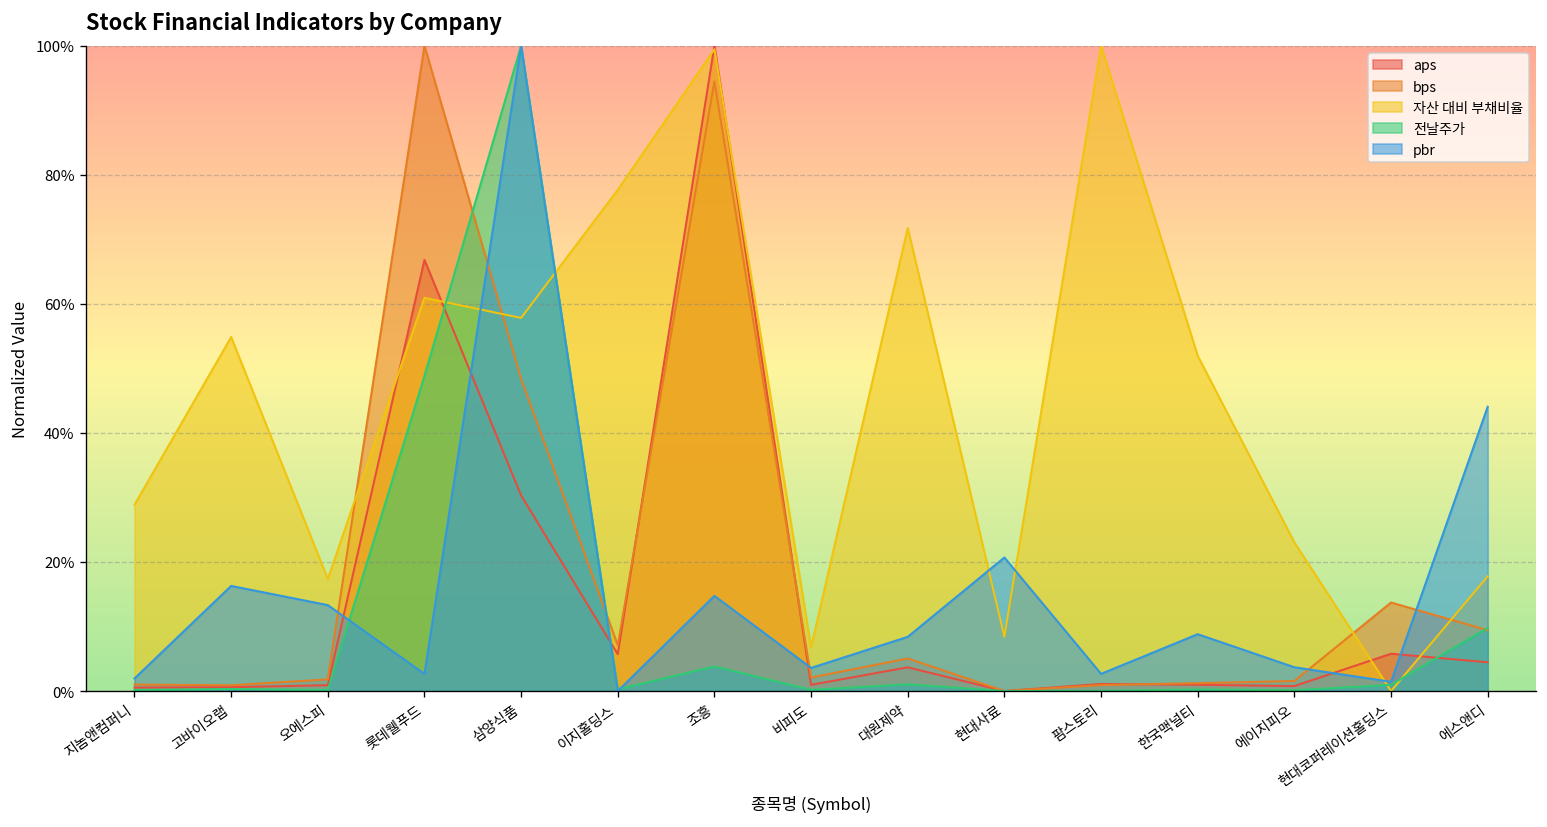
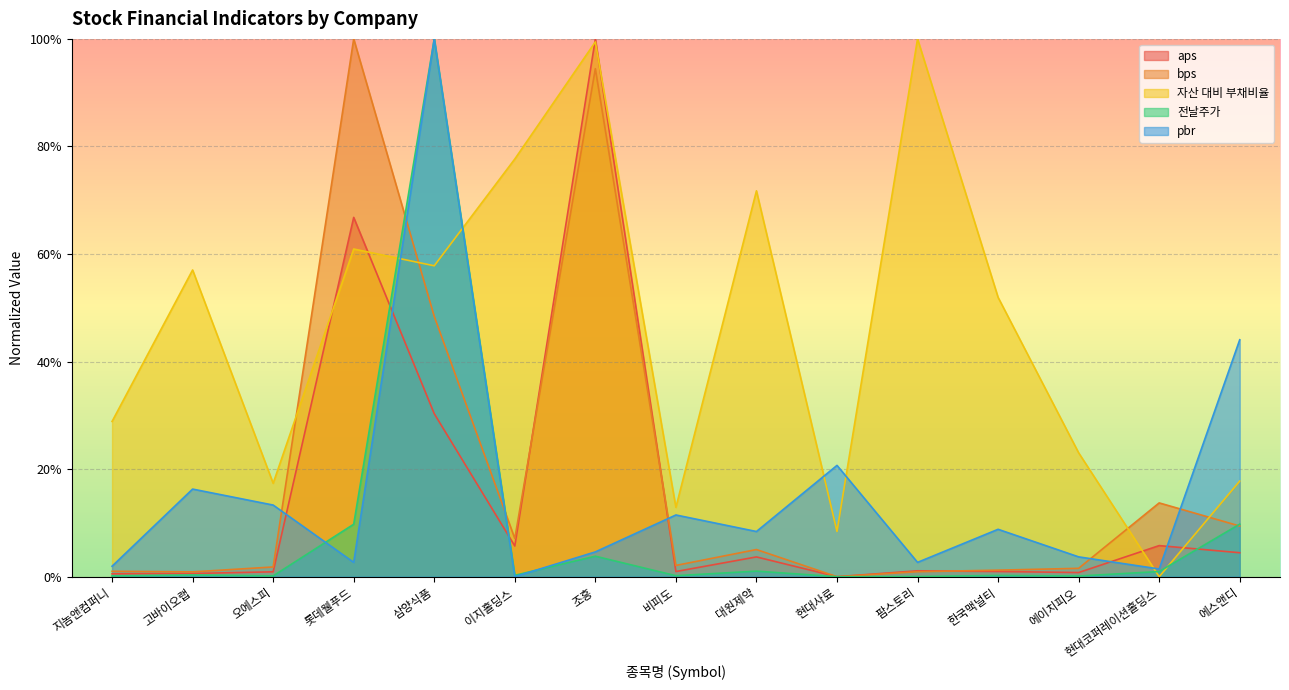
자산 대비 부채비율, 고바이오랩: 55% -> 57%
전날주가, 롯데웰푸드: 49% -> 10%
pbr, 조흥: 15% -> 5%
자산 대비 부채비율, 비피도: 7% -> 13%
pbr, 비피도: 4% -> 11%
